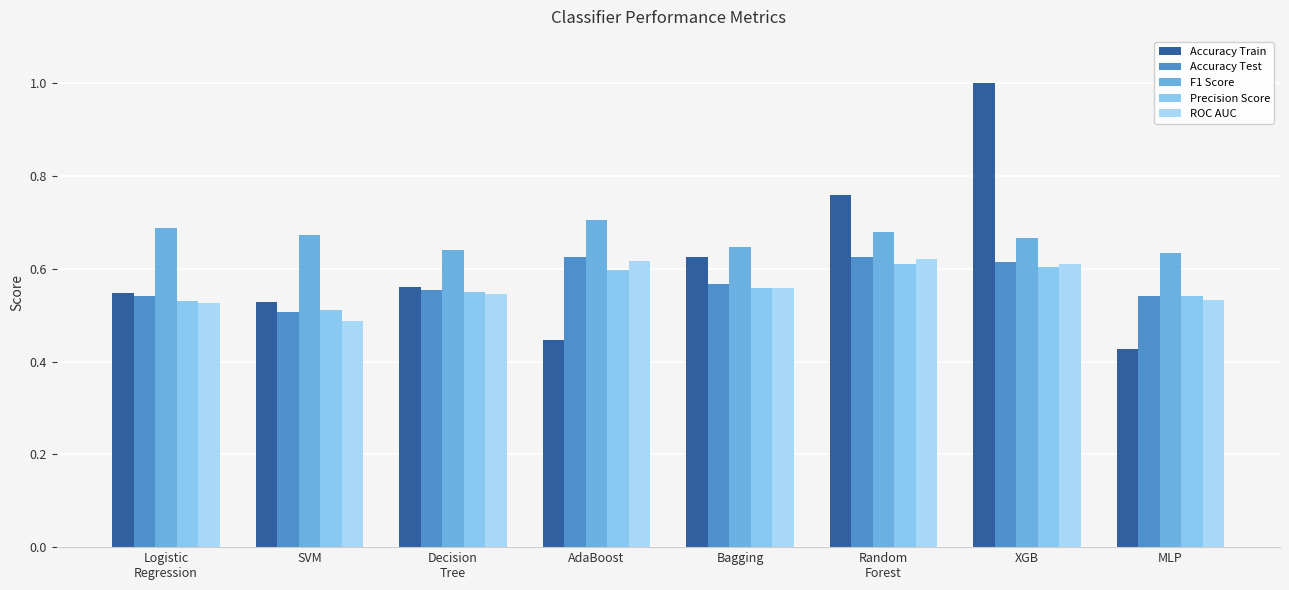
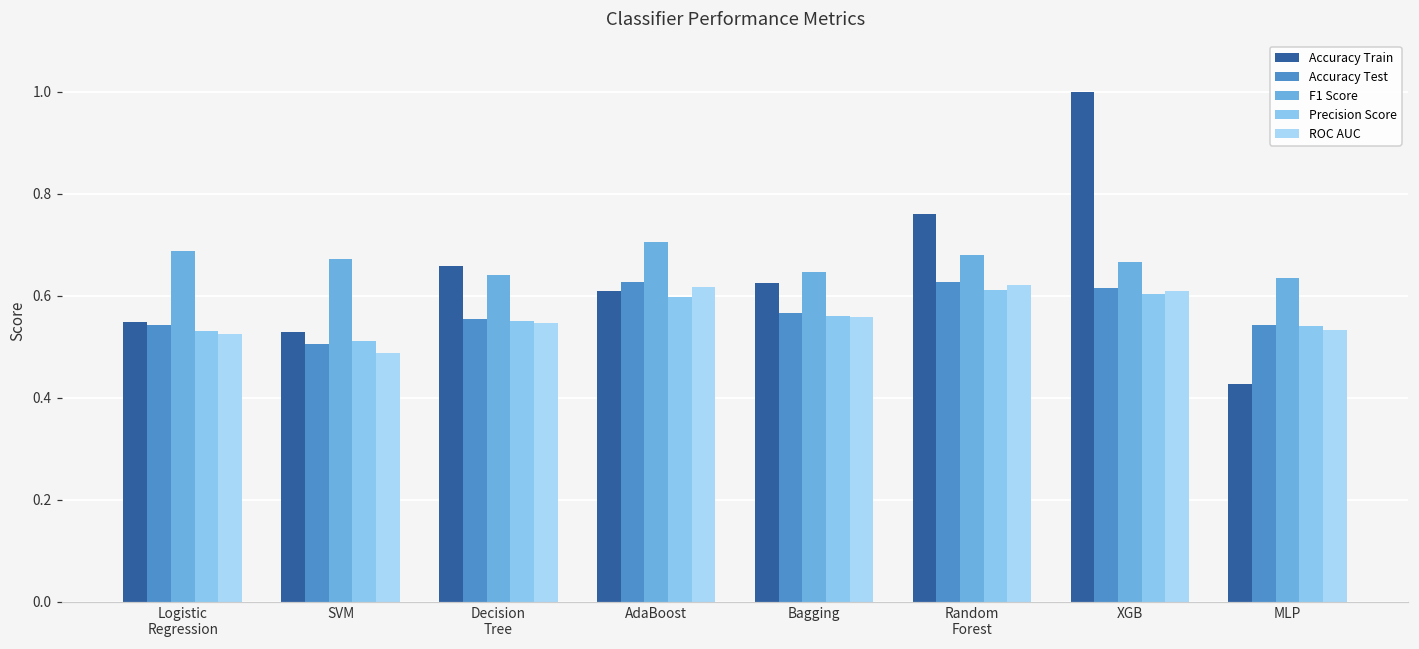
Accuracy Train, Decision Tree: 0.56 -> 0.66
Accuracy Train, AdaBoost: 0.45 -> 0.61
